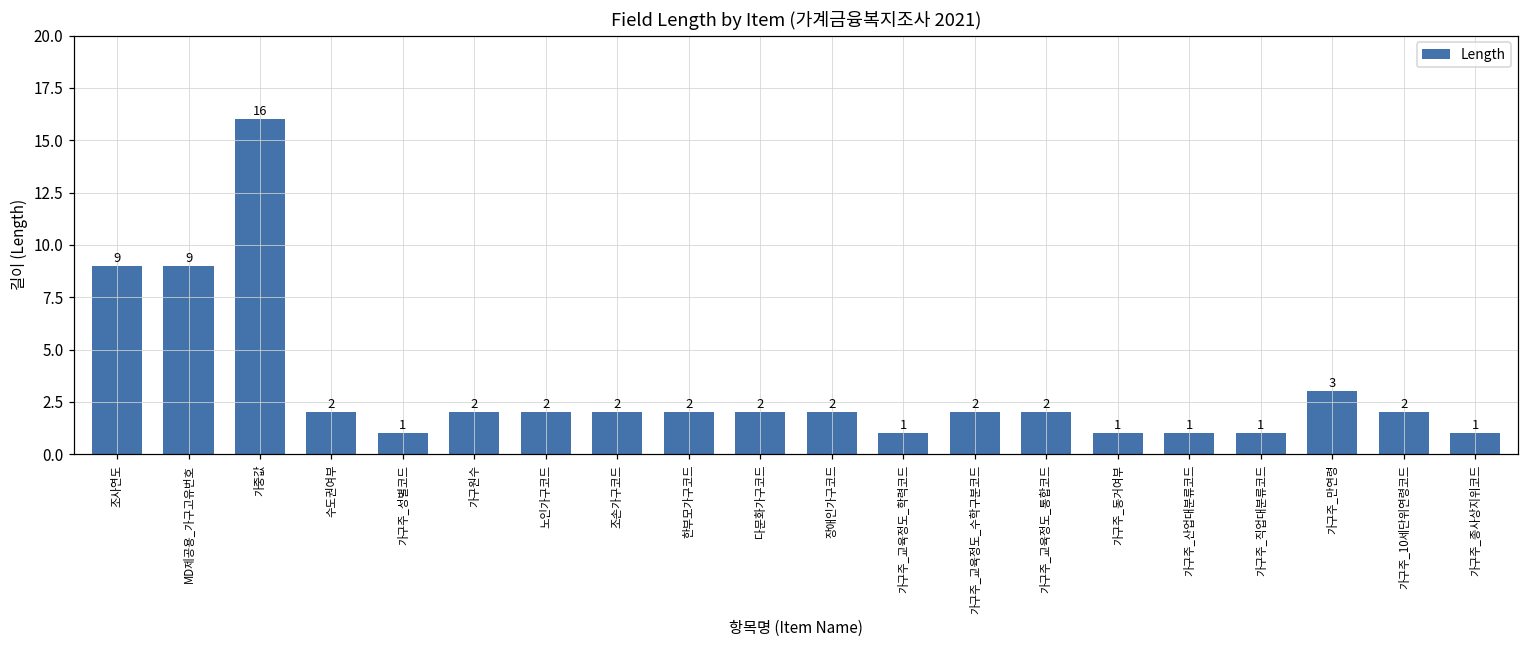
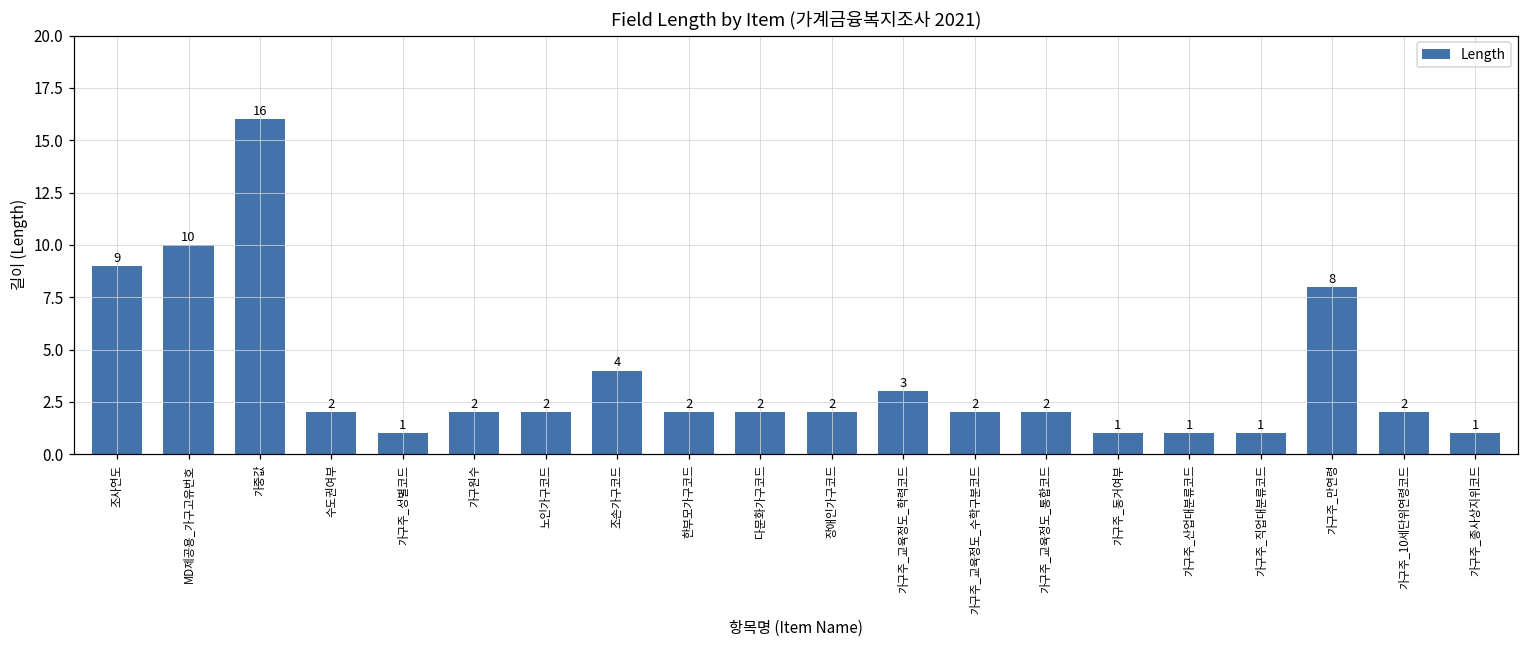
MD제공용_가구고유번호: 9 -> 10
조손가구코드: 2 -> 4
가구주_교육정도_학력코드: 1 -> 3
가구주_만연령: 3 -> 8
